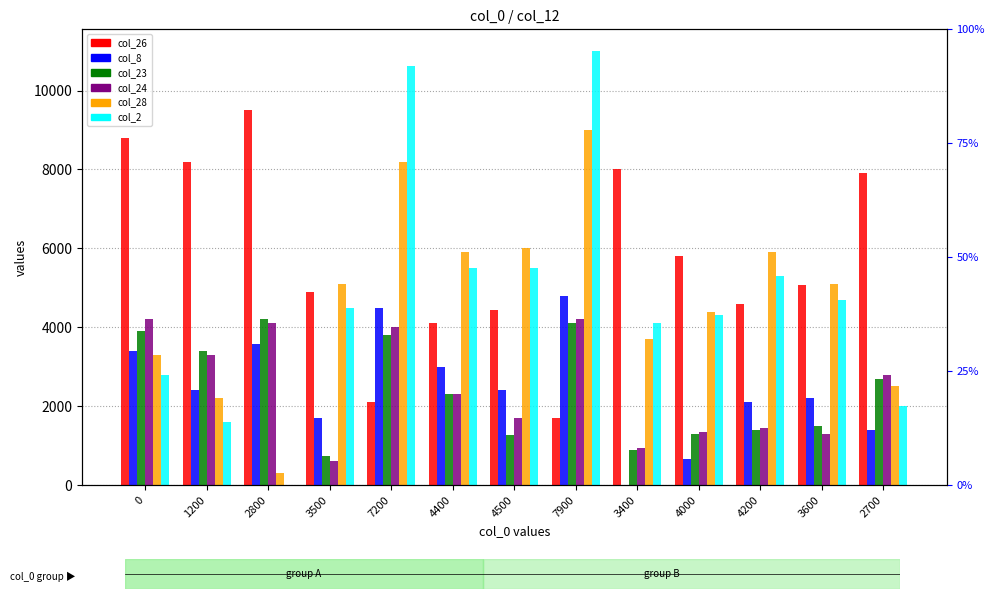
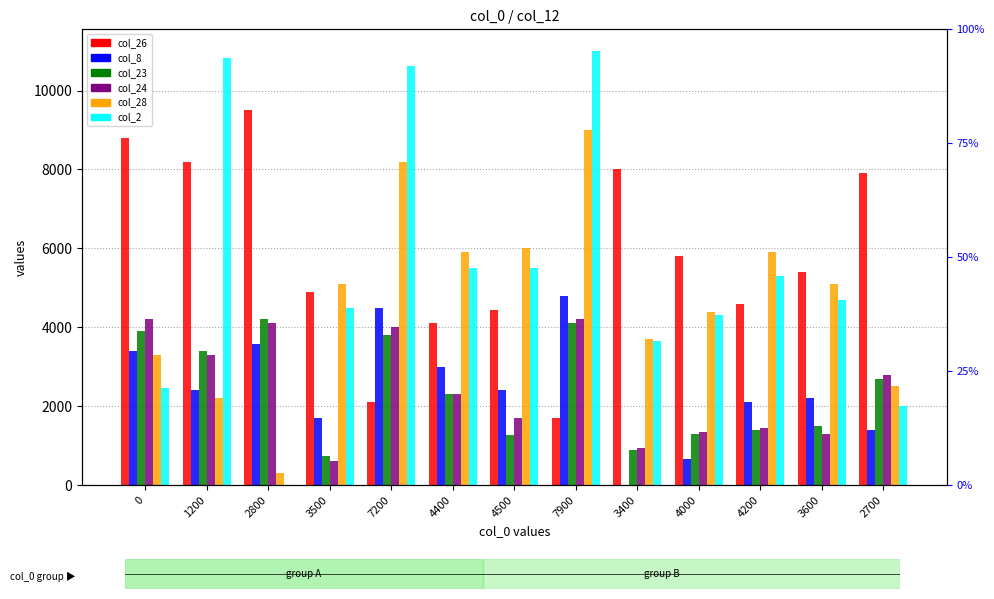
col_2, 0: 2800 -> 2500
col_2, 1200: 1600 -> 10800
col_2, 3400: 4100 -> 3600
col_26, 3600: 5100 -> 5400
